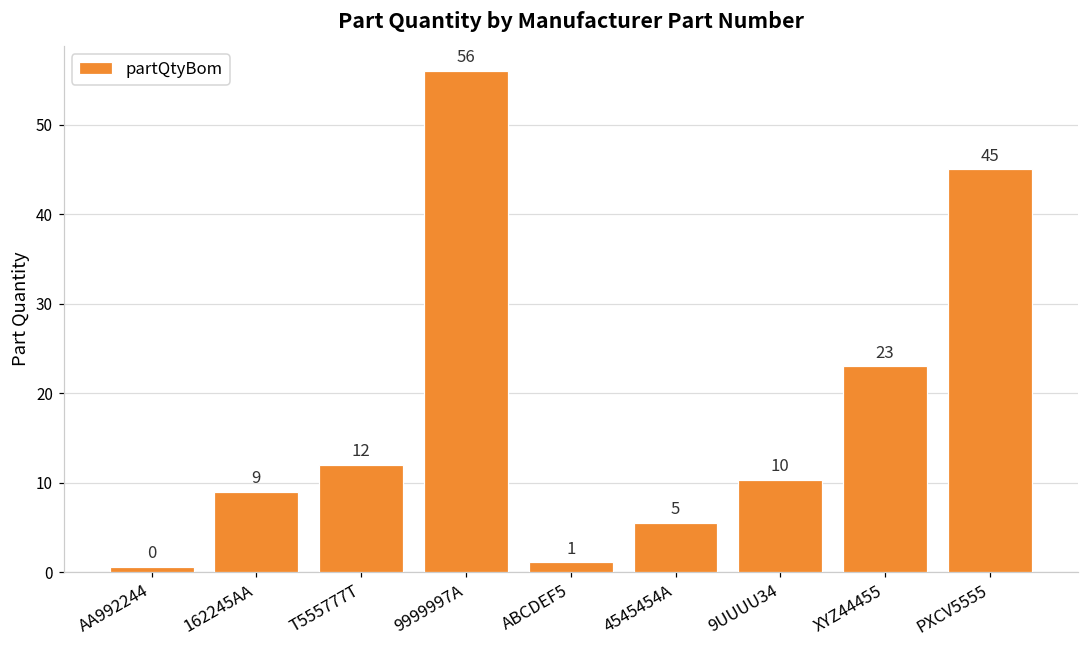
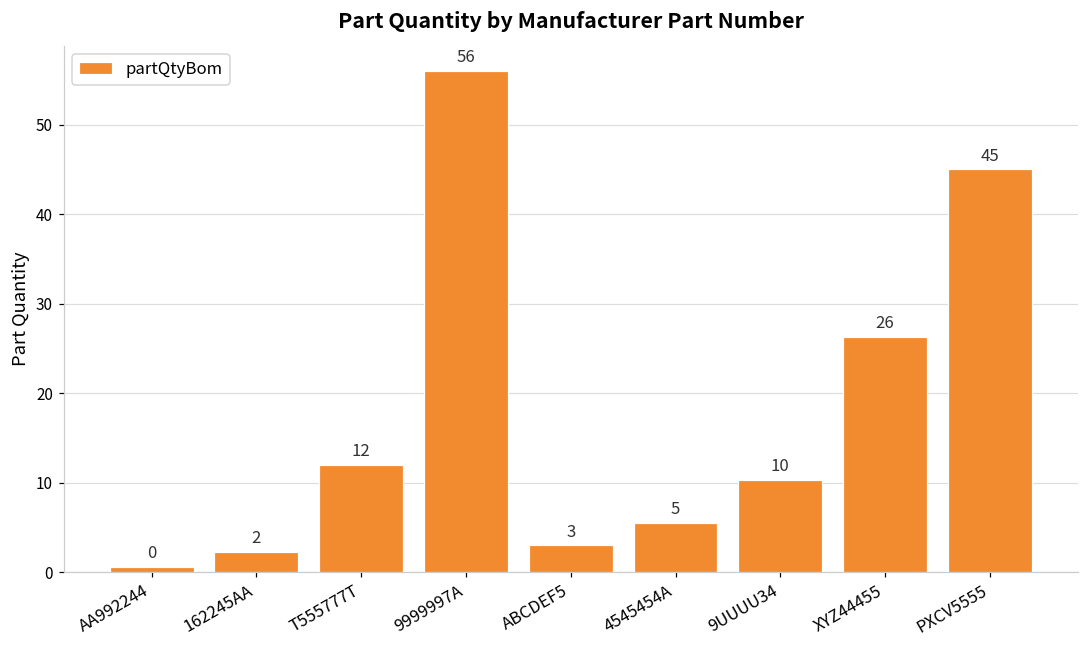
162245AA: 9 -> 2
ABCDEF5: 1 -> 3
XYZ44455: 23 -> 26
